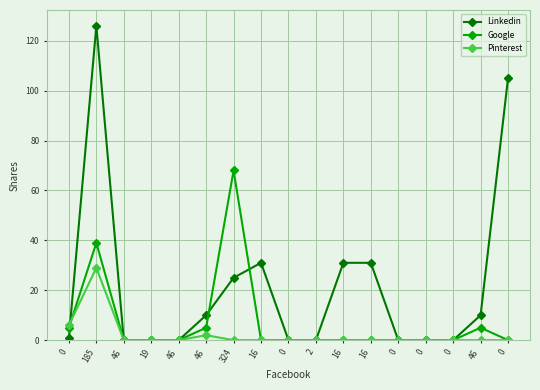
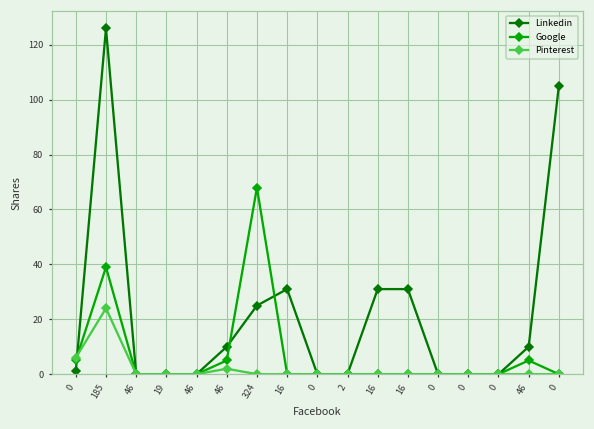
Pinterest, 185: 29 -> 24
